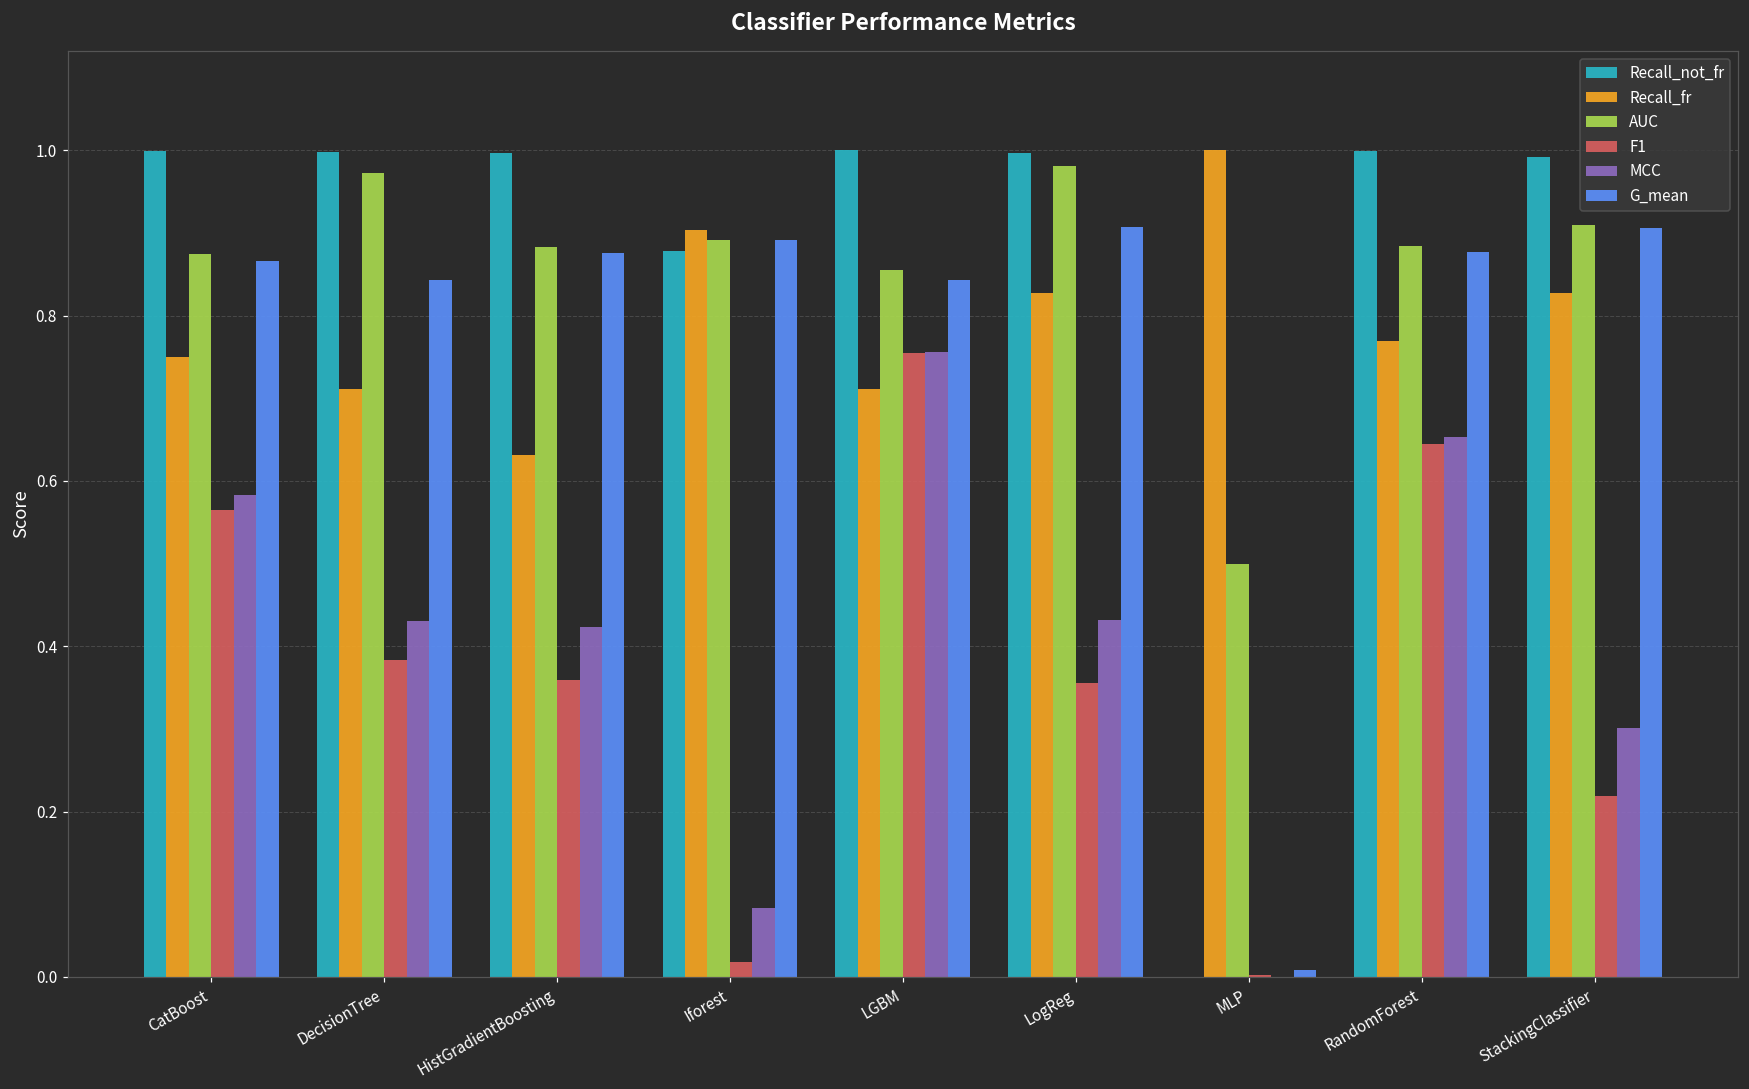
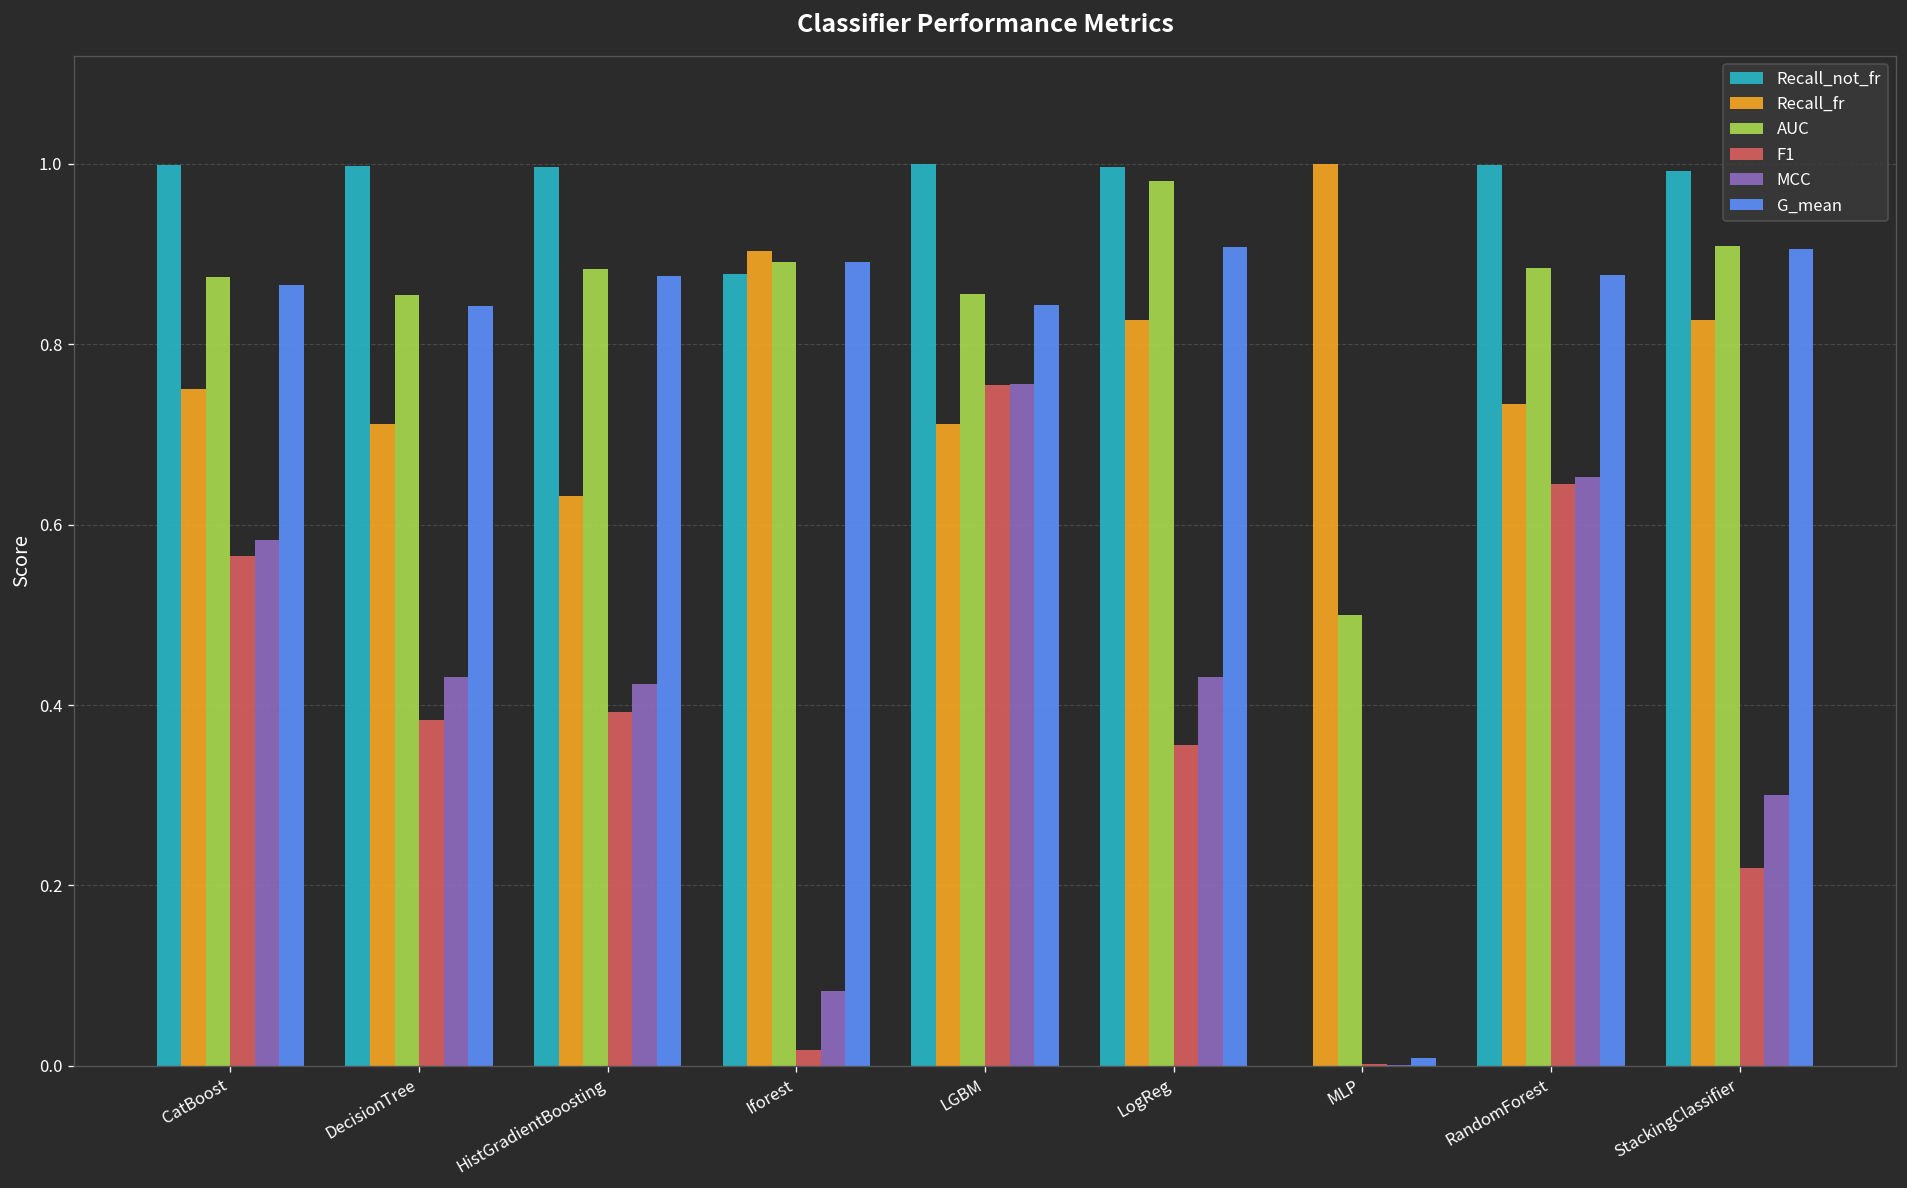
AUC, DecisionTree: 0.97 -> 0.85
F1, HistGradientBoosting: 0.36 -> 0.39
Recall_fr, RandomForest: 0.77 -> 0.73
